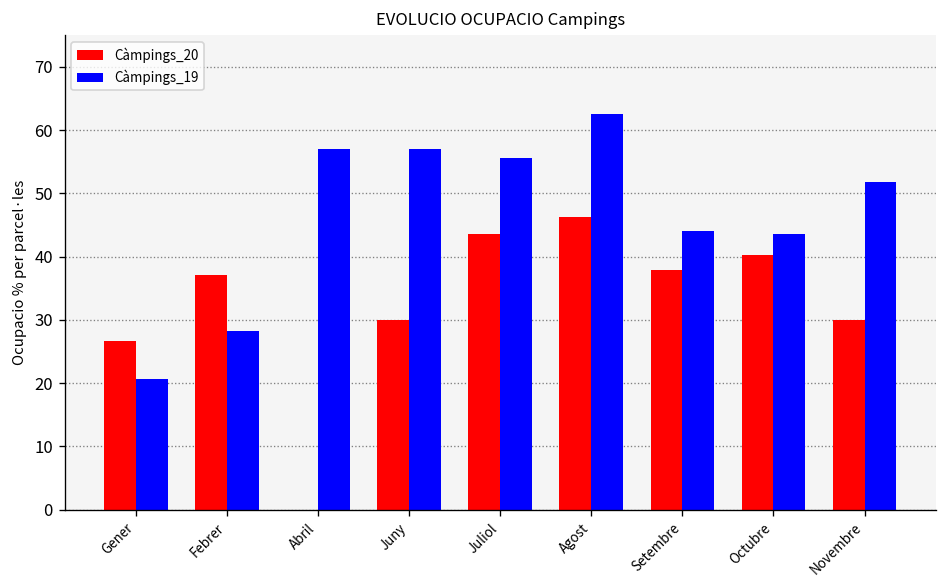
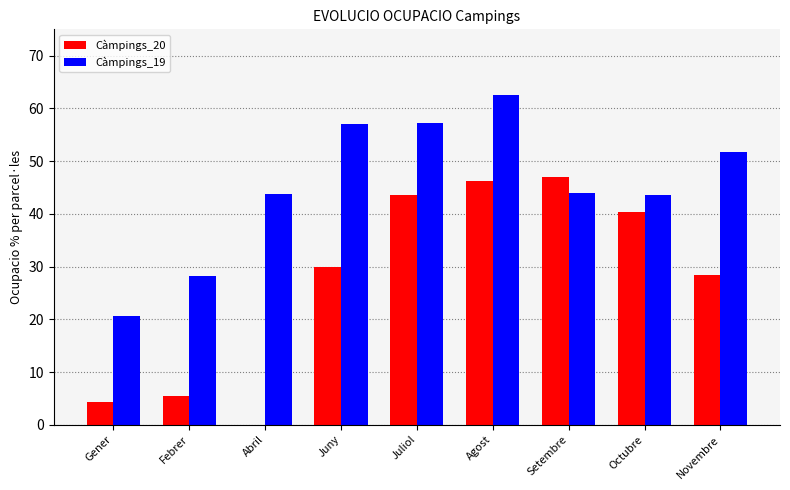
Càmpings_20, Gener: 27 -> 4
Càmpings_20, Febrer: 37 -> 5
Càmpings_19, Abril: 57 -> 44
Càmpings_19, Juliol: 56 -> 57
Càmpings_20, Setembre: 38 -> 47
Càmpings_20, Novembre: 30 -> 28
